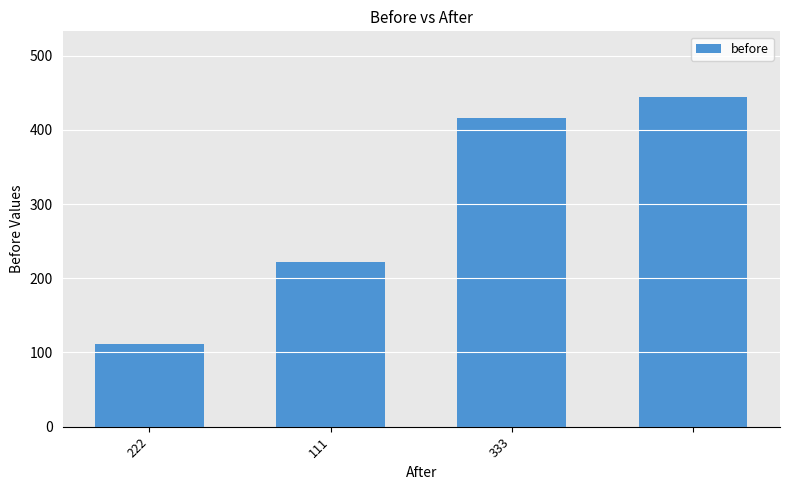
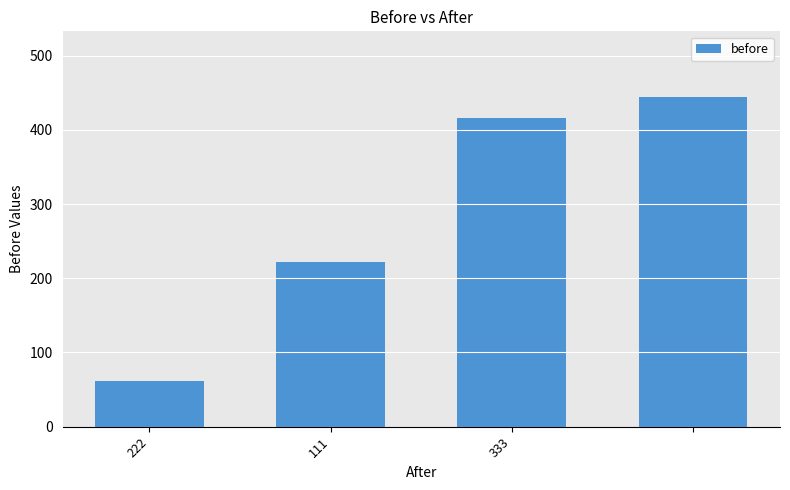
222: 110 -> 60
